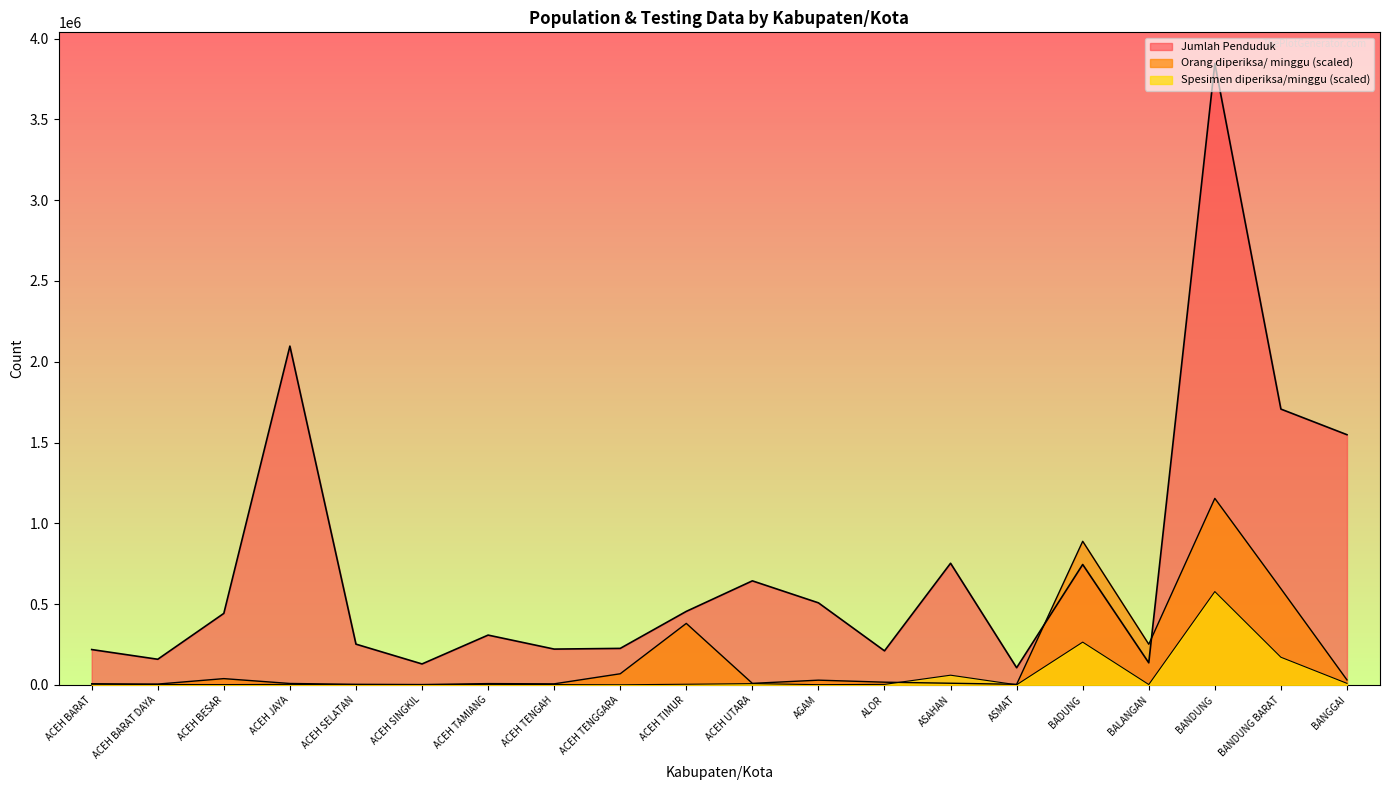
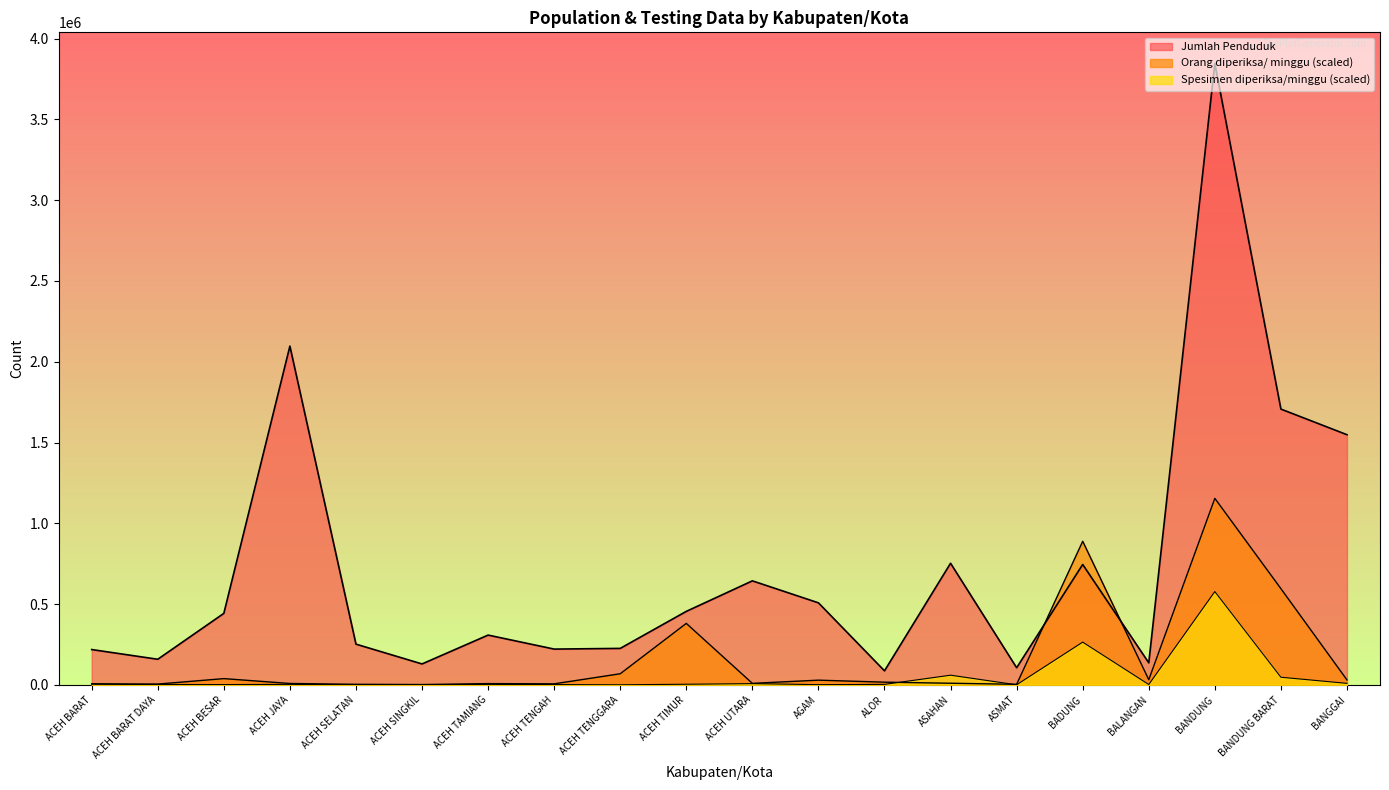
Jumlah Penduduk, ALOR: 210000 -> 90000
Orang diperiksa/ minggu (scaled), BALANGAN: 250000 -> 30000
Spesimen diperiksa/minggu (scaled), BANDUNG BARAT: 170000 -> 50000
